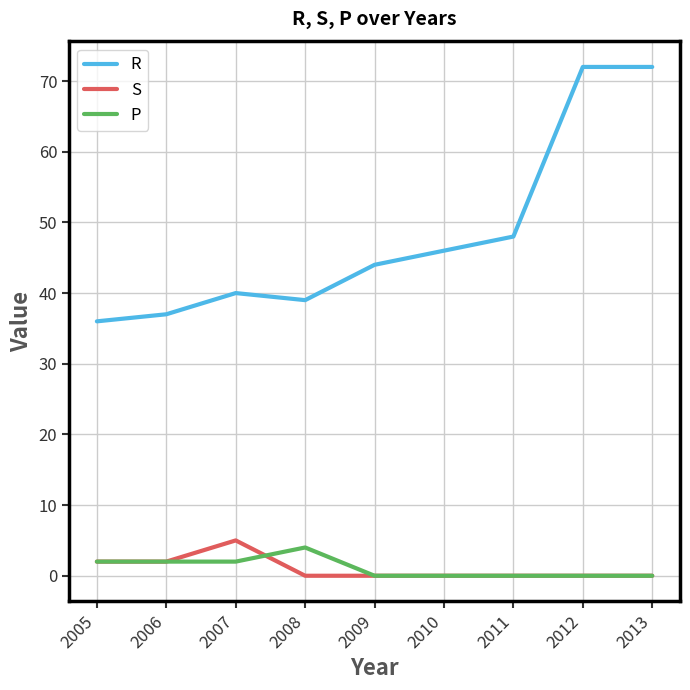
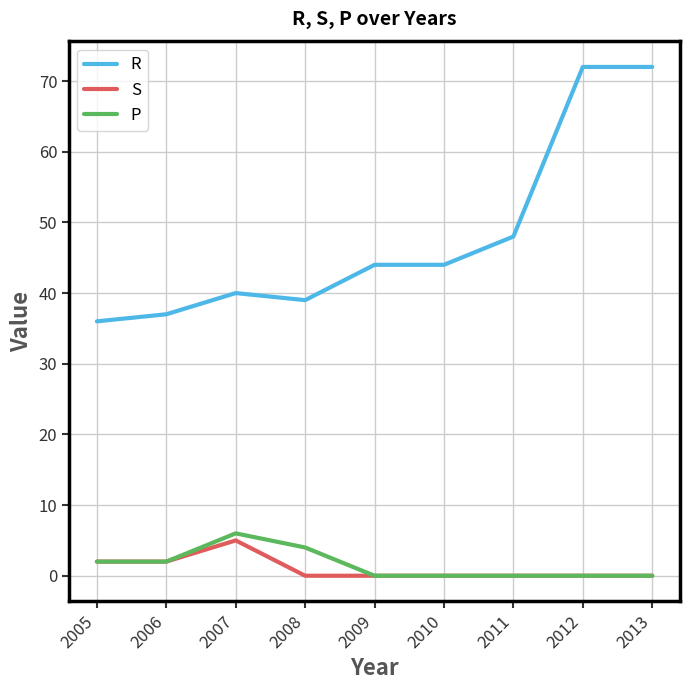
P, 2007: 2 -> 6
R, 2010: 46 -> 44
